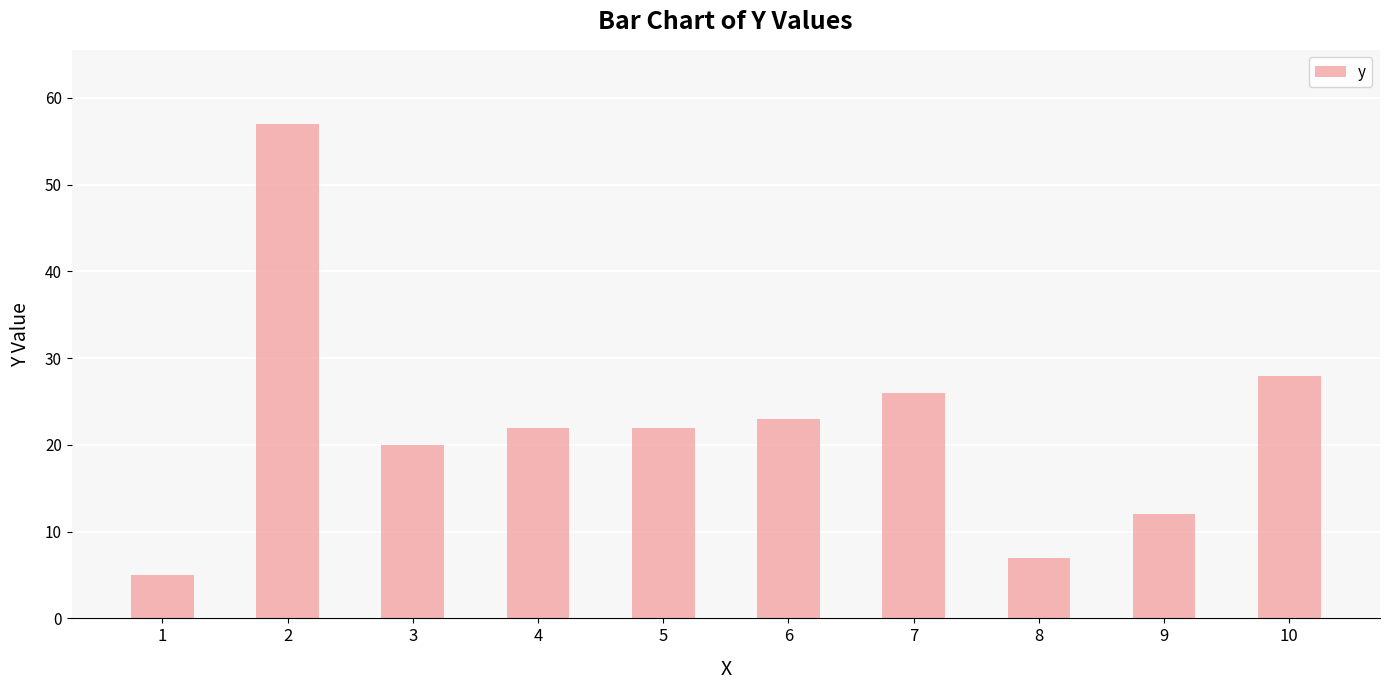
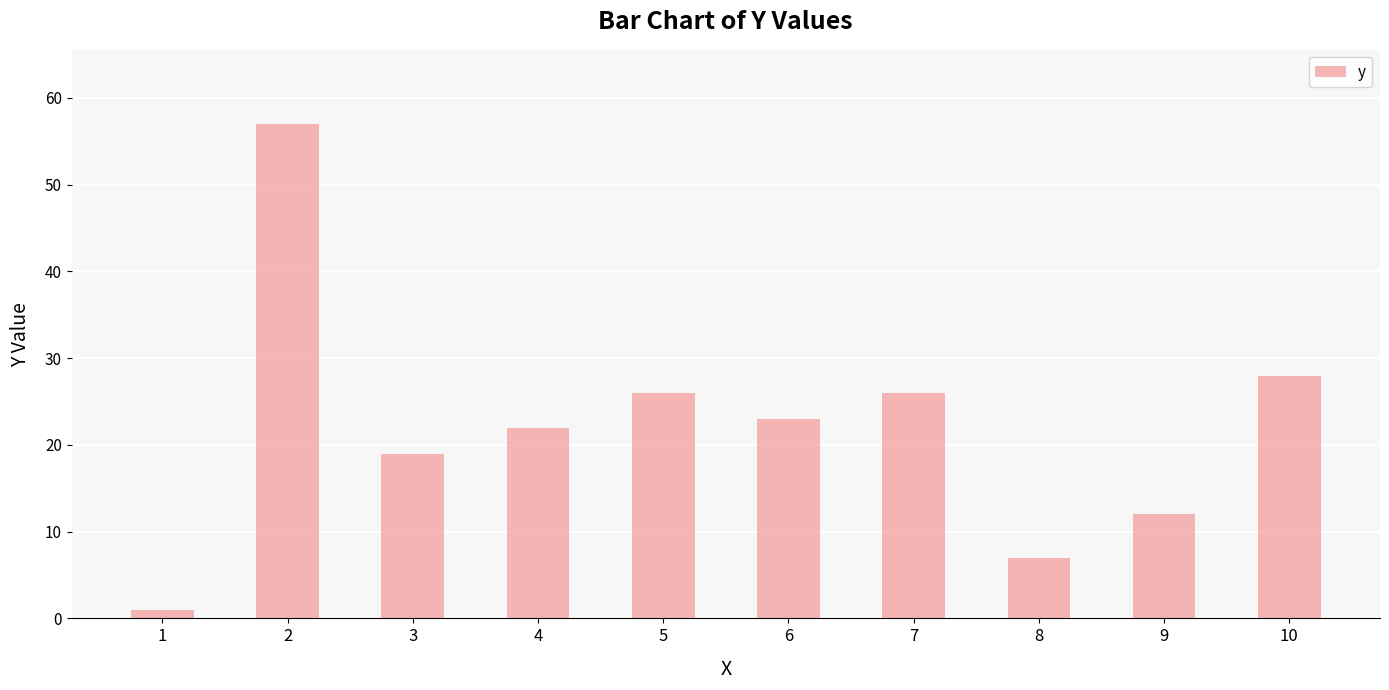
1: 5 -> 1
3: 20 -> 19
5: 22 -> 26
